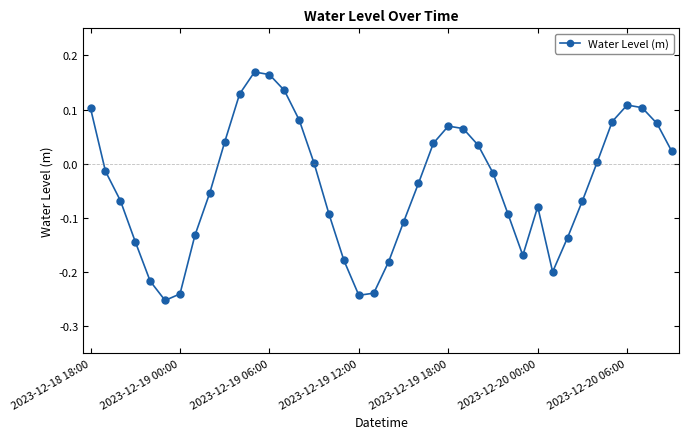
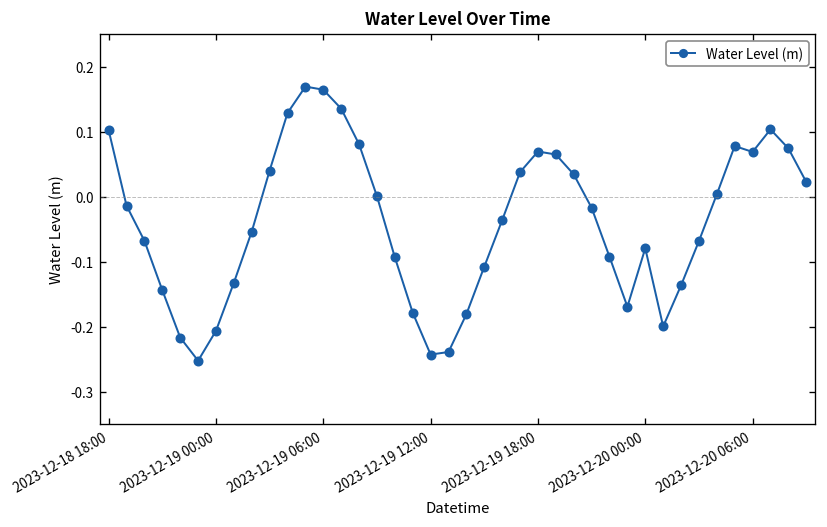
2023-12-19 00:00: -0.24 -> -0.21
2023-12-20 06:00: 0.11 -> 0.07
